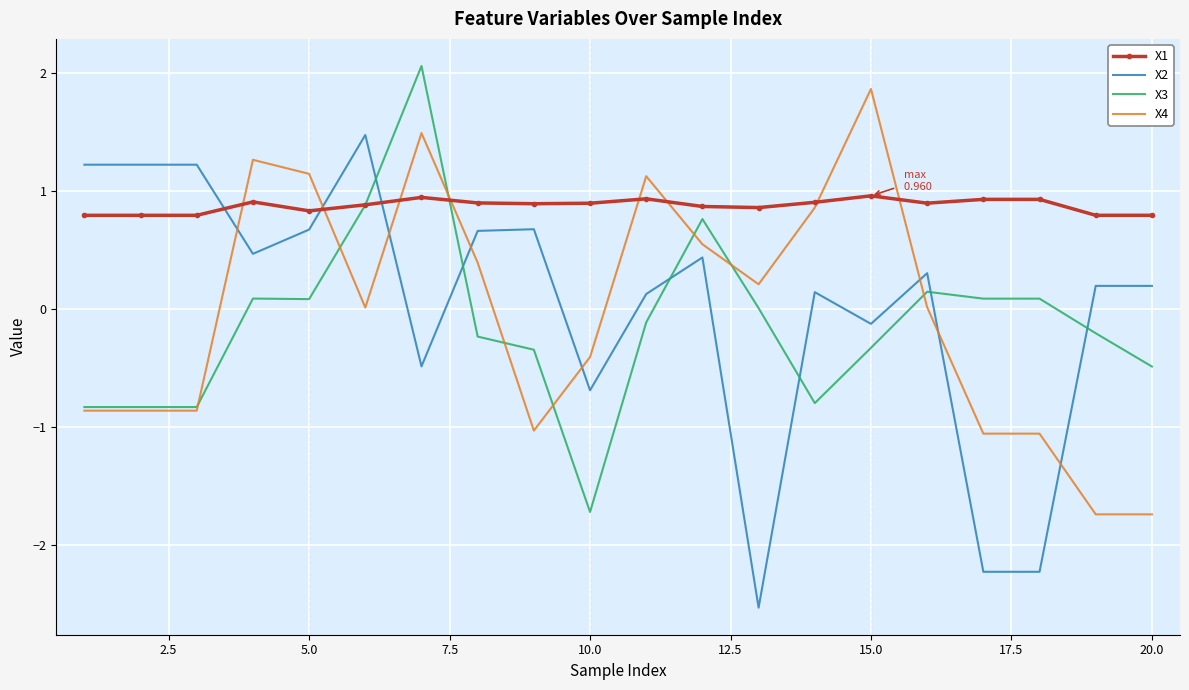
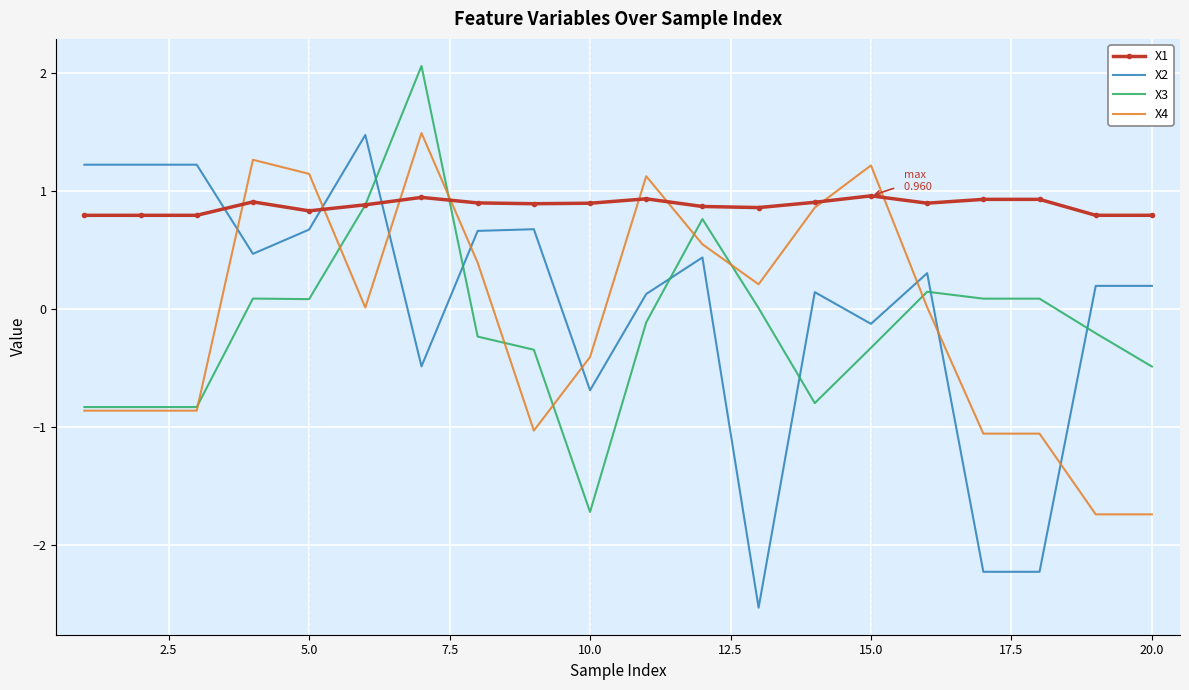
X4, 15.0: 1.86 -> 1.22
